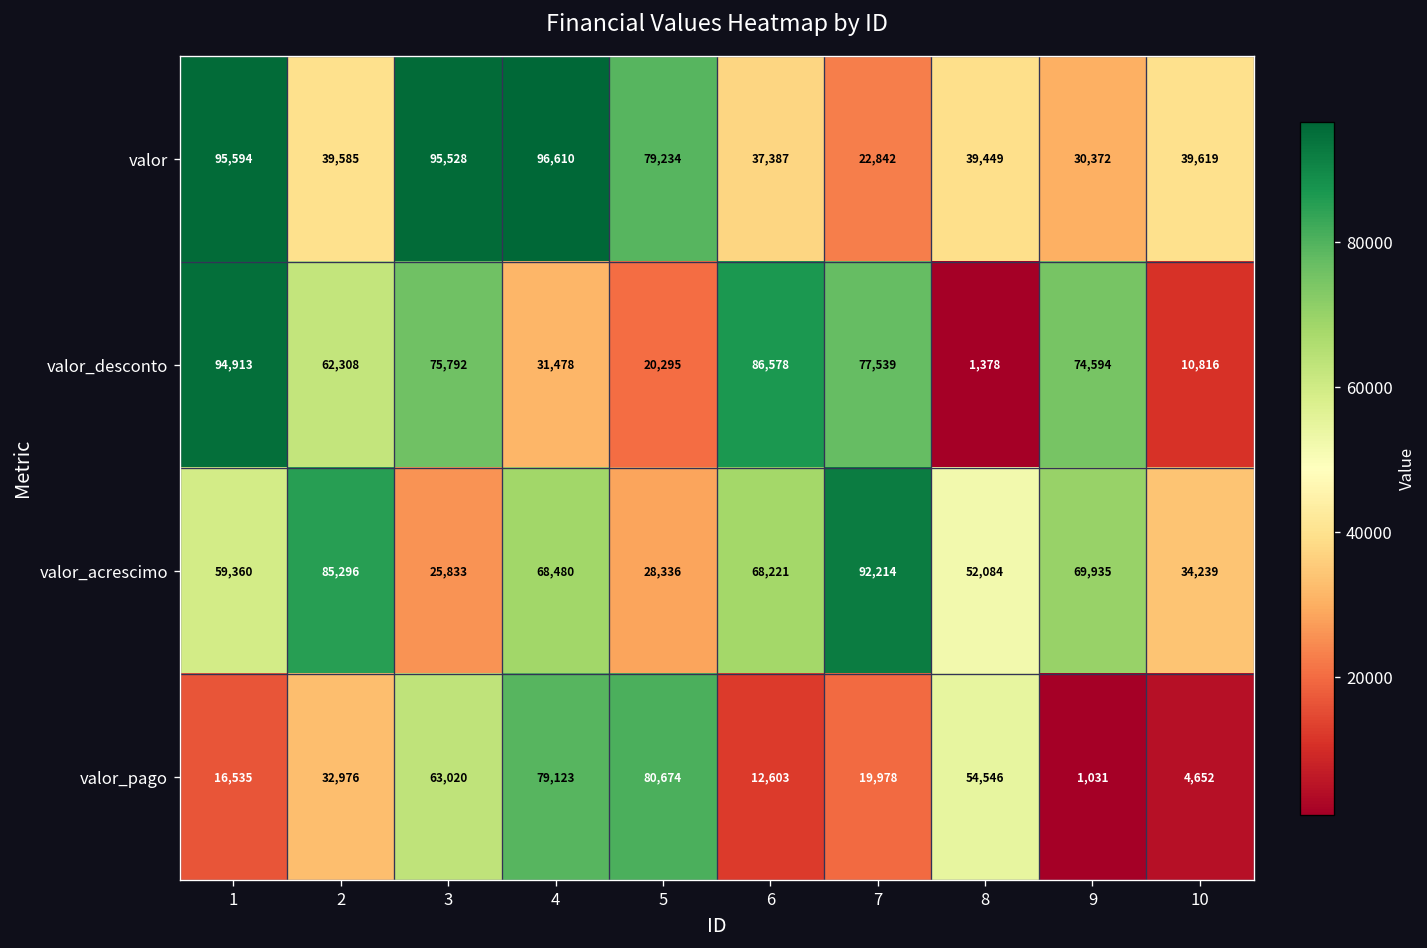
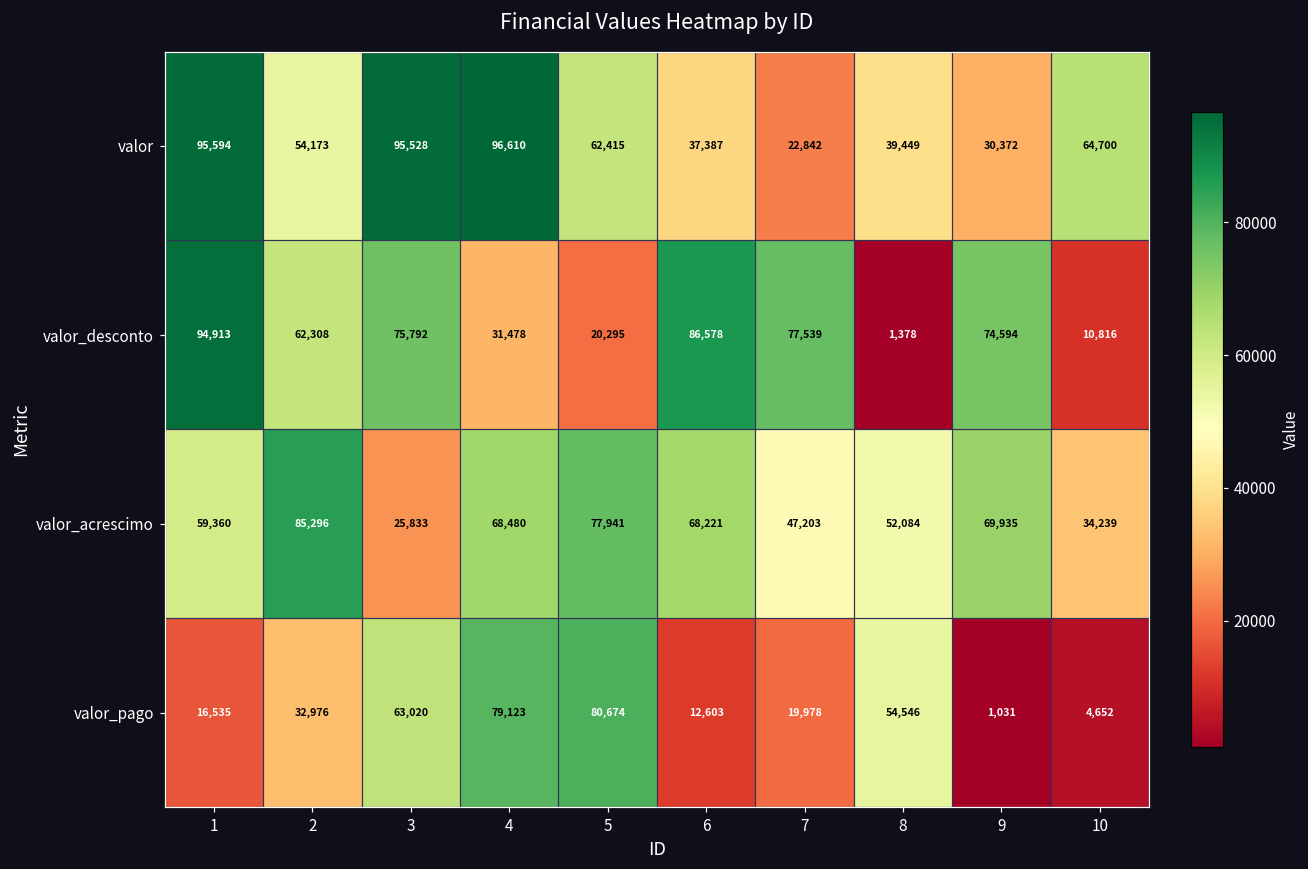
valor, 2: 39,585 -> 54,173
valor, 5: 79,234 -> 62,415
valor, 10: 39,619 -> 64,700
valor_acrescimo, 5: 28,336 -> 77,941
valor_acrescimo, 7: 92,214 -> 47,203
